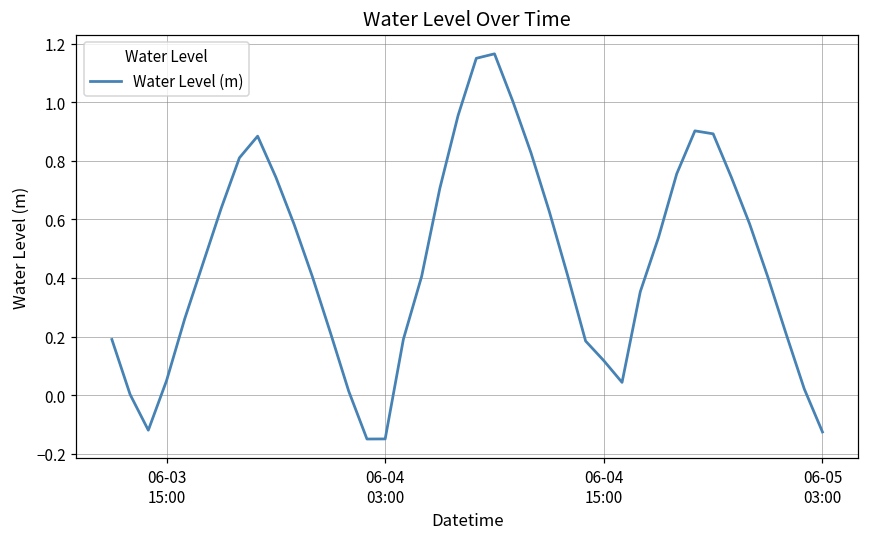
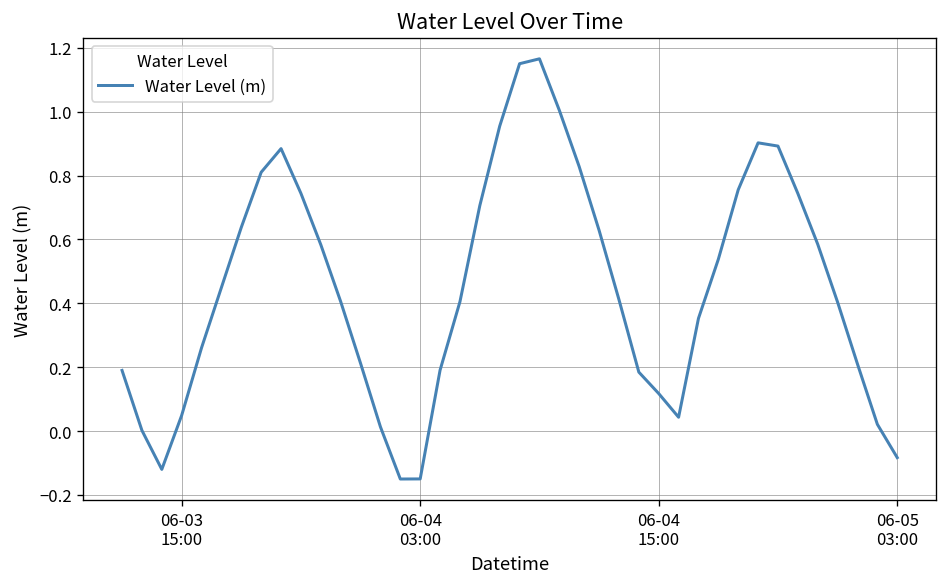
06-05 03:00: -0.13 -> -0.08
